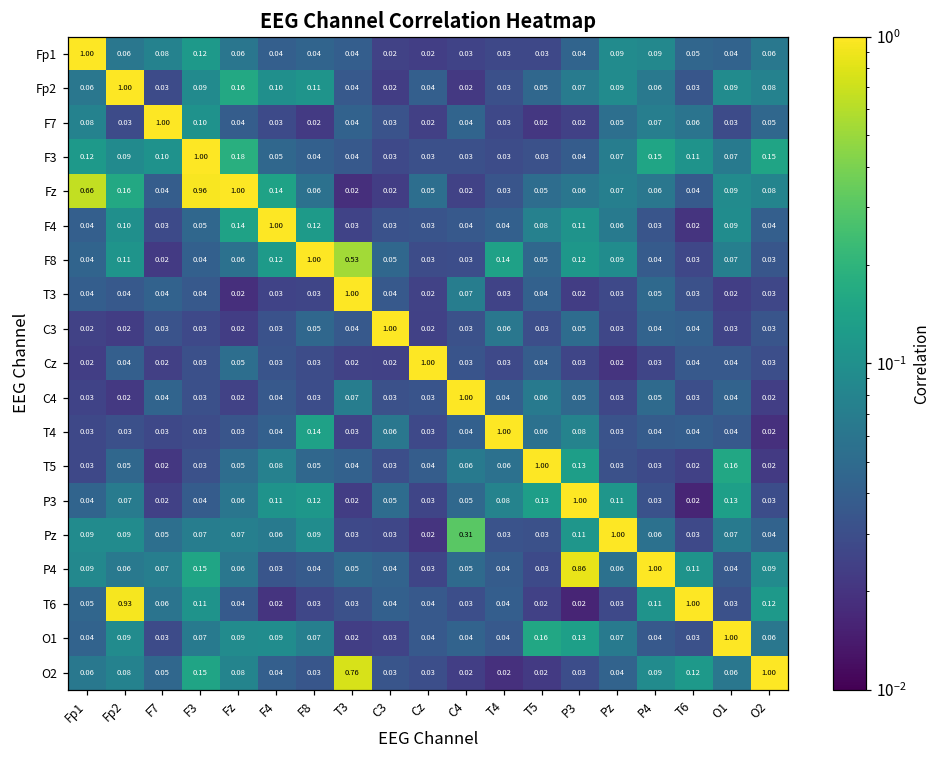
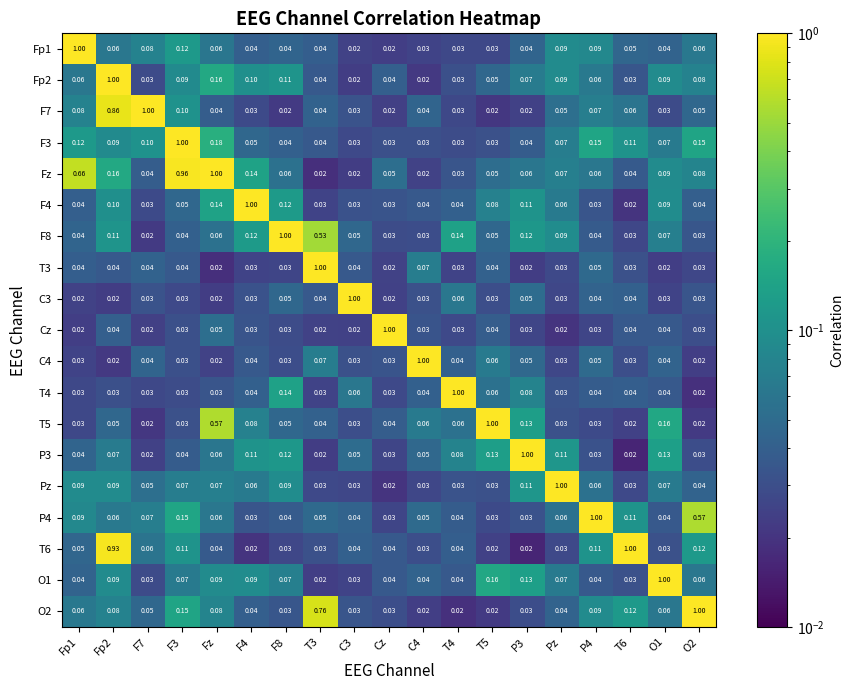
F7, Fp2: 0.03 -> 0.86
T5, Fz: 0.05 -> 0.57
Pz, C4: 0.31 -> 0.03
P4, P3: 0.86 -> 0.03
P4, O2: 0.09 -> 0.57
